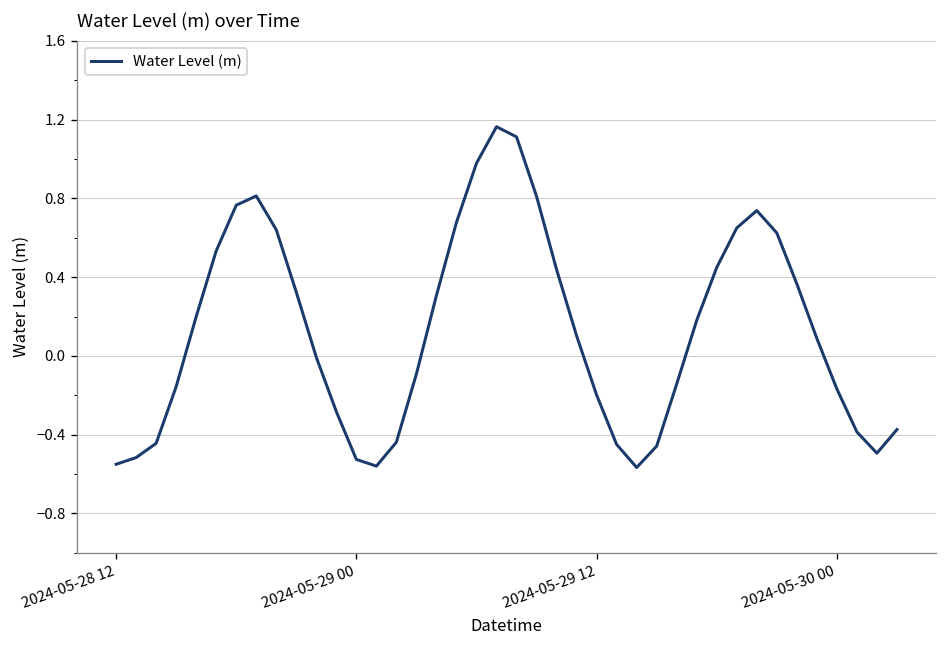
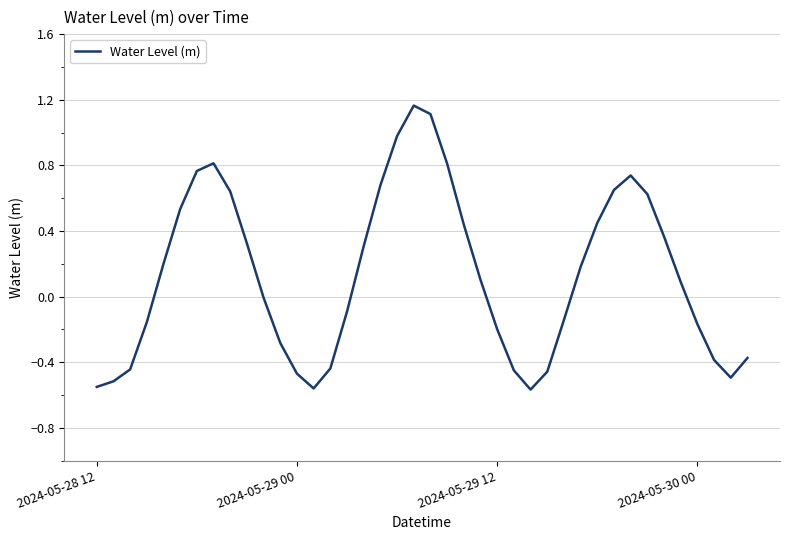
2024-05-29 00: -0.53 -> -0.47
